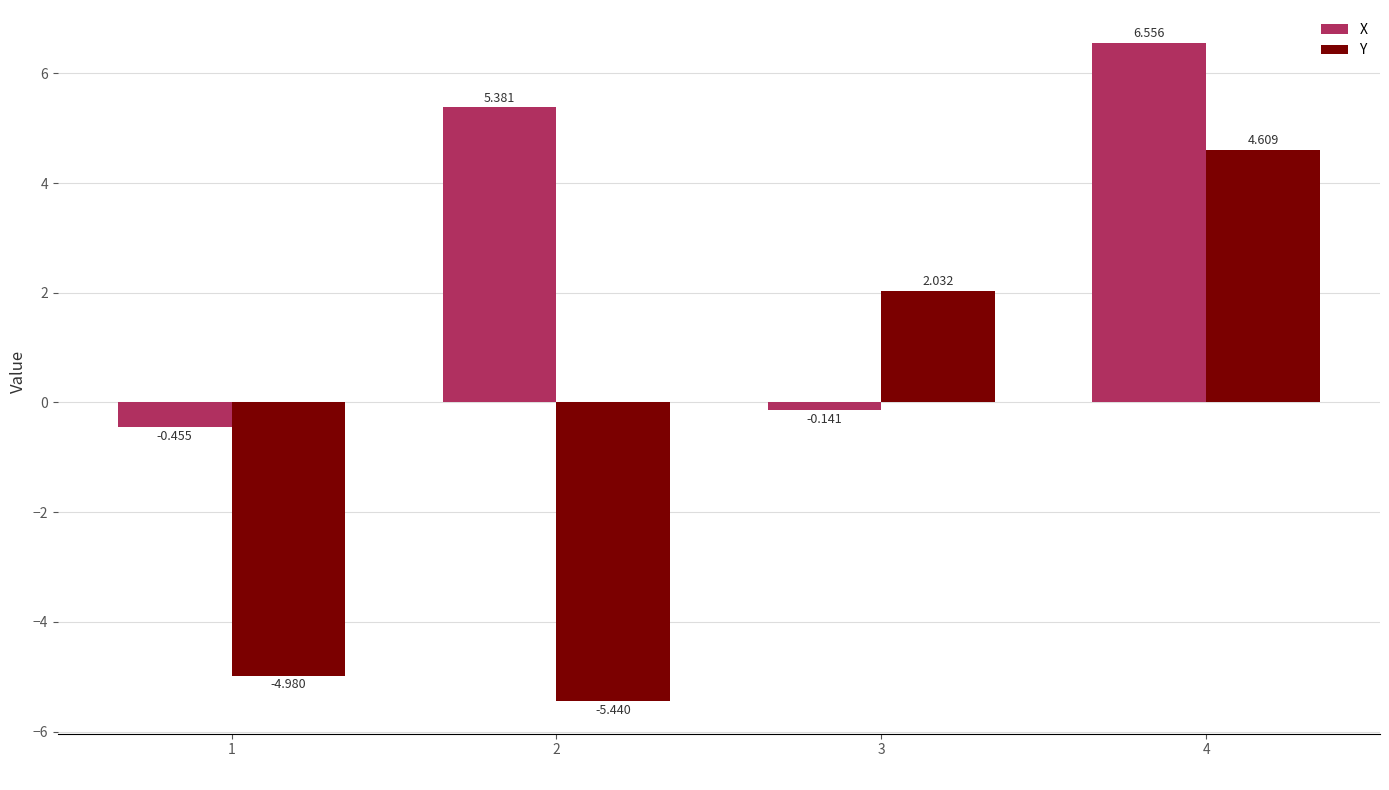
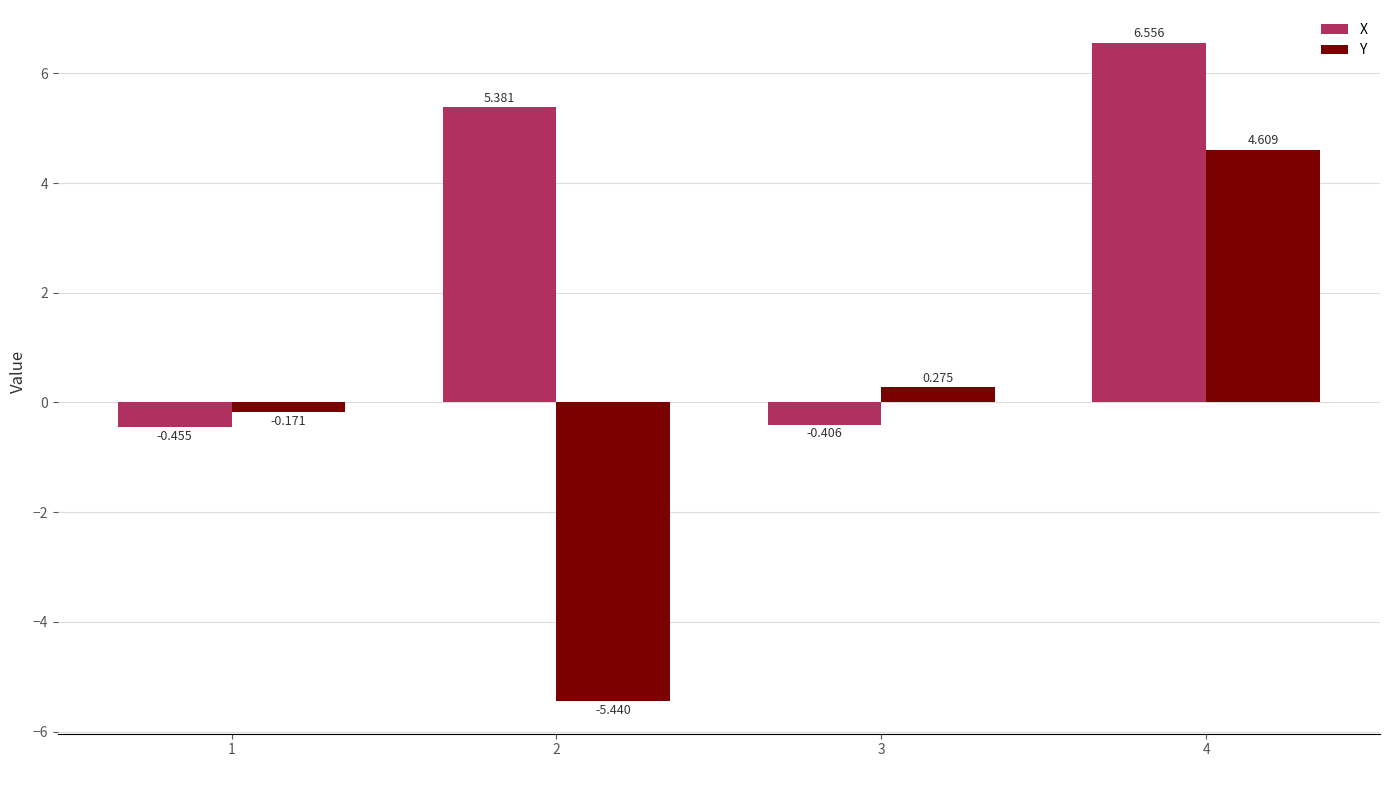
Y, 1: -4.980 -> -0.171
X, 3: -0.141 -> -0.406
Y, 3: 2.032 -> 0.275
